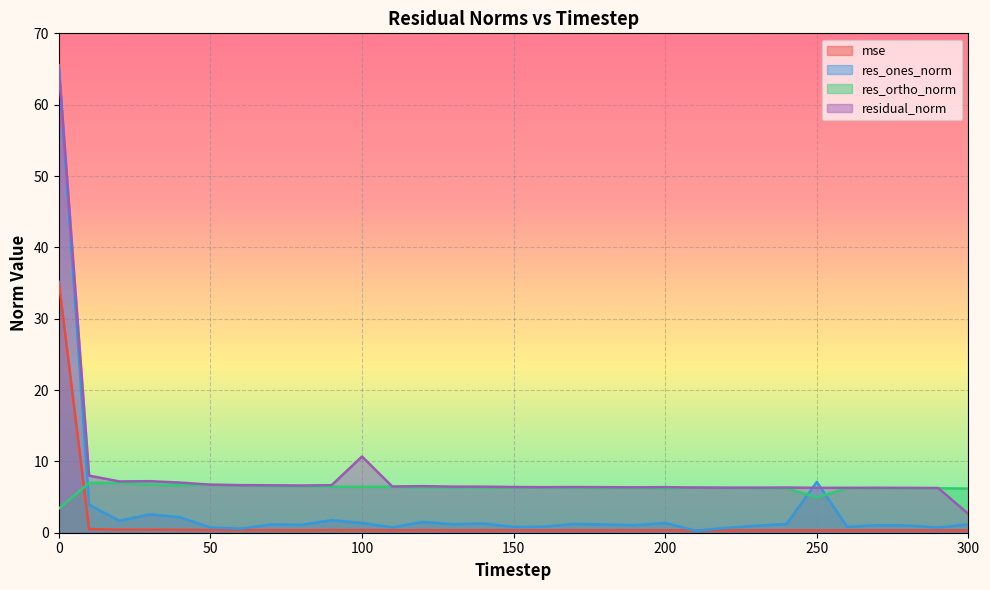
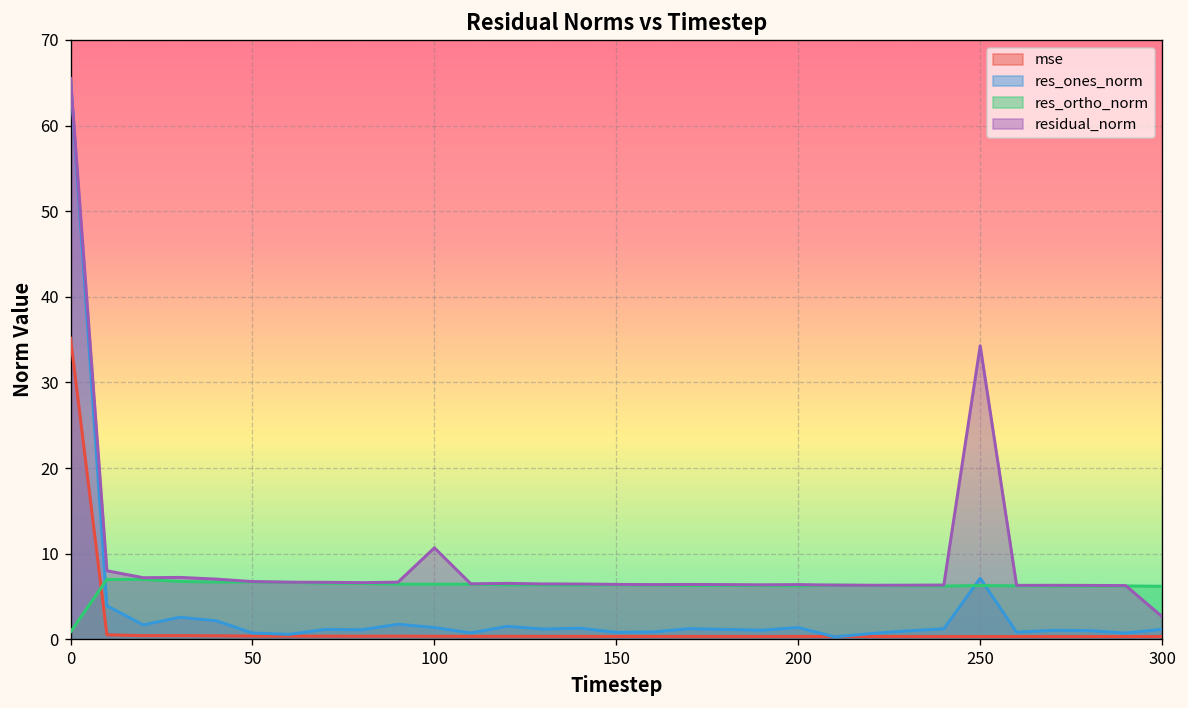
res_ortho_norm, 0: 3 -> 1
res_ortho_norm, 250: 5 -> 6
residual_norm, 250: 6 -> 34
